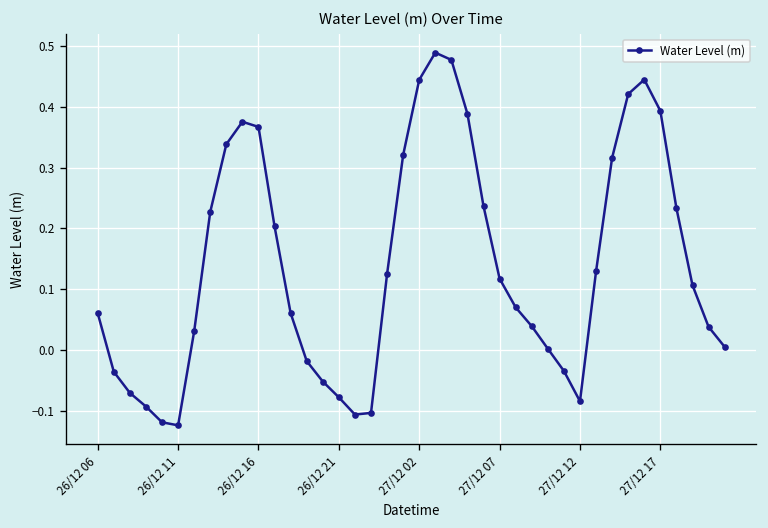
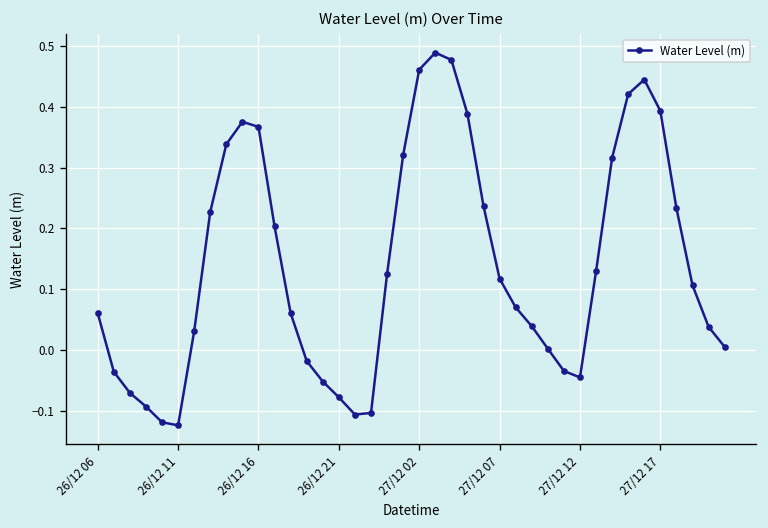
27/12 02: 0.44 -> 0.46
27/12 12: -0.08 -> -0.04
